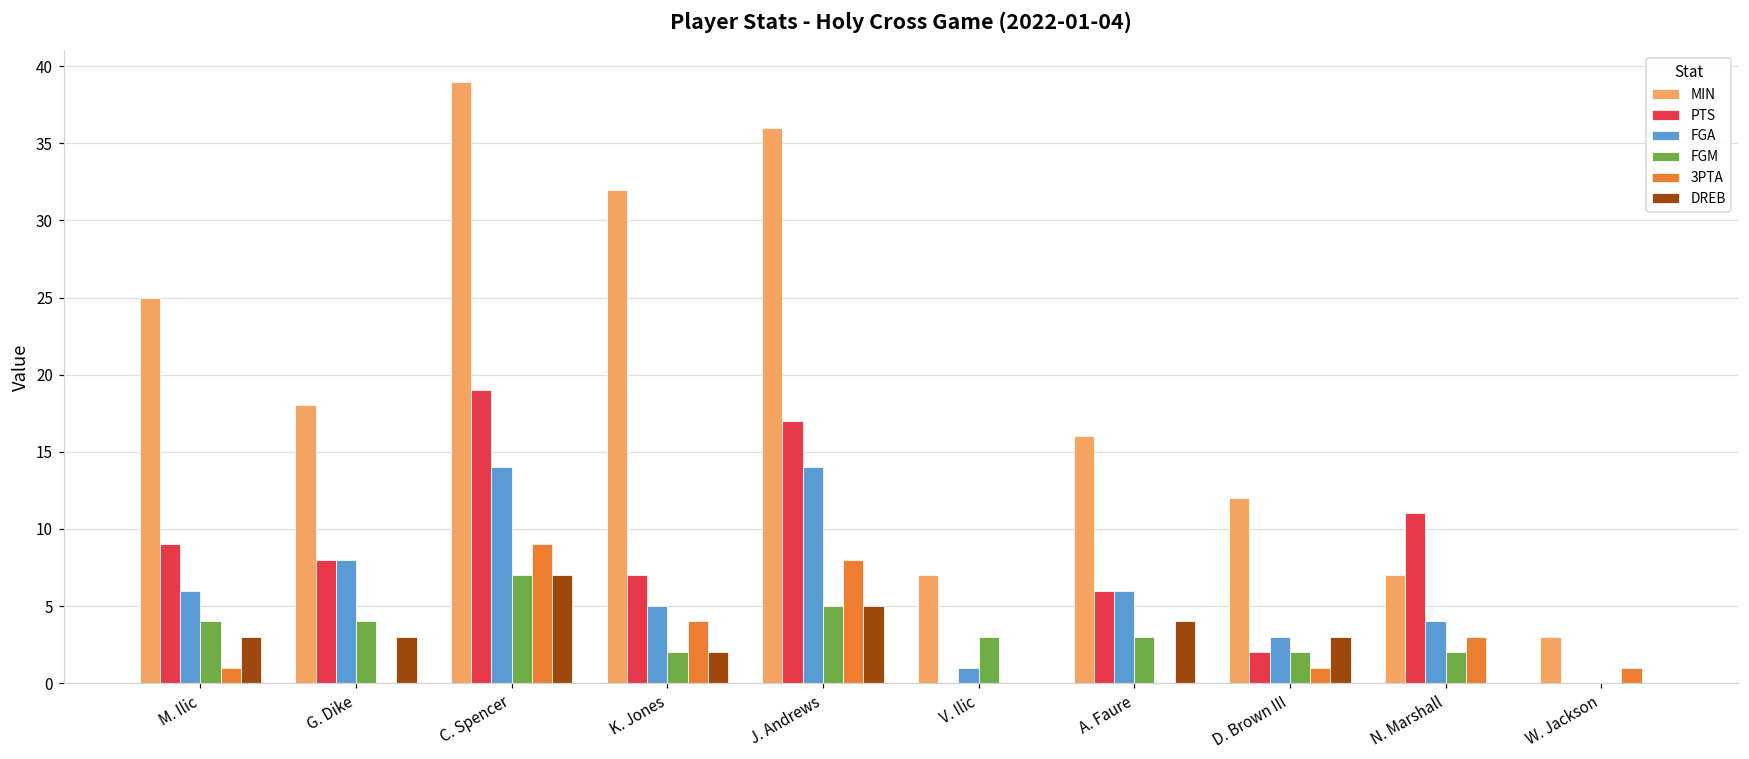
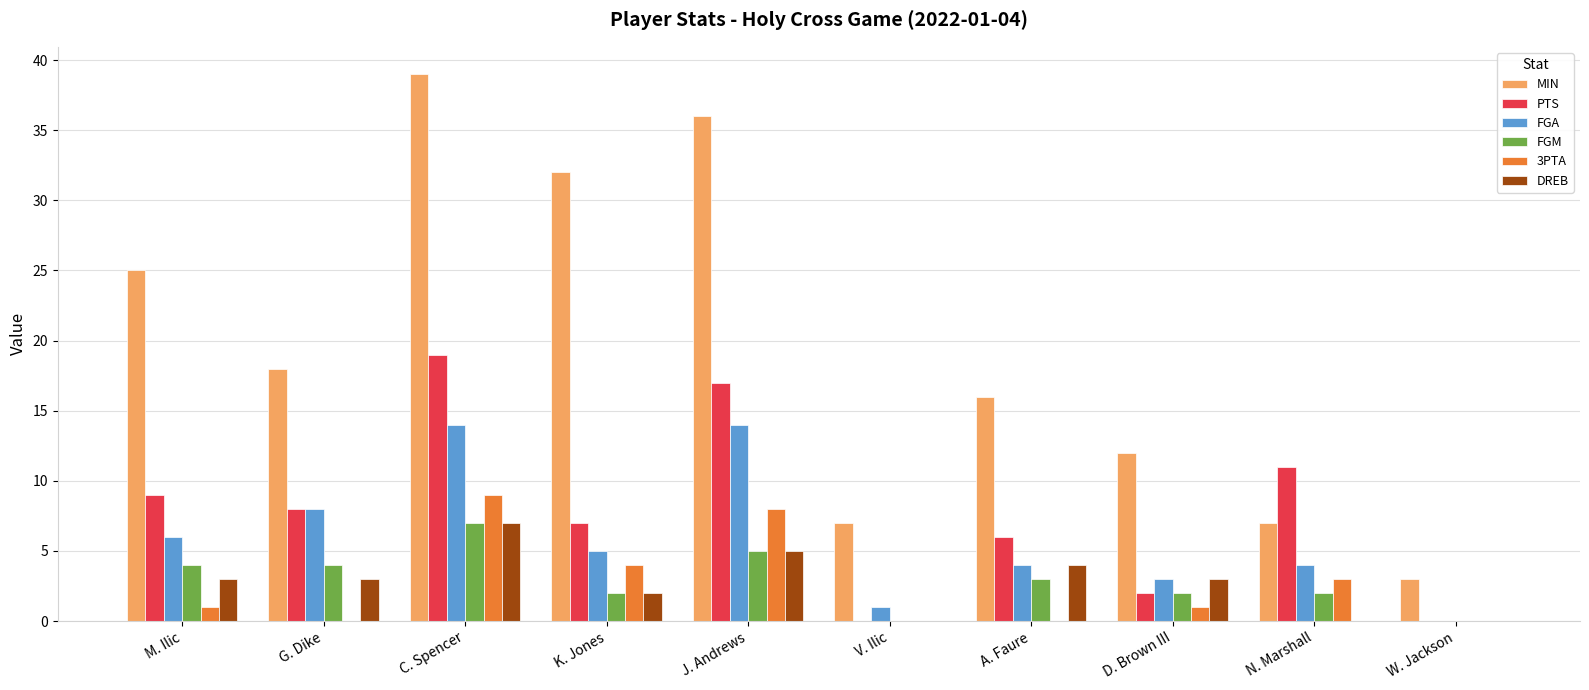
FGM, V. Ilic: 3 -> 0
FGA, A. Faure: 6 -> 4
3PTA, W. Jackson: 1 -> 0
